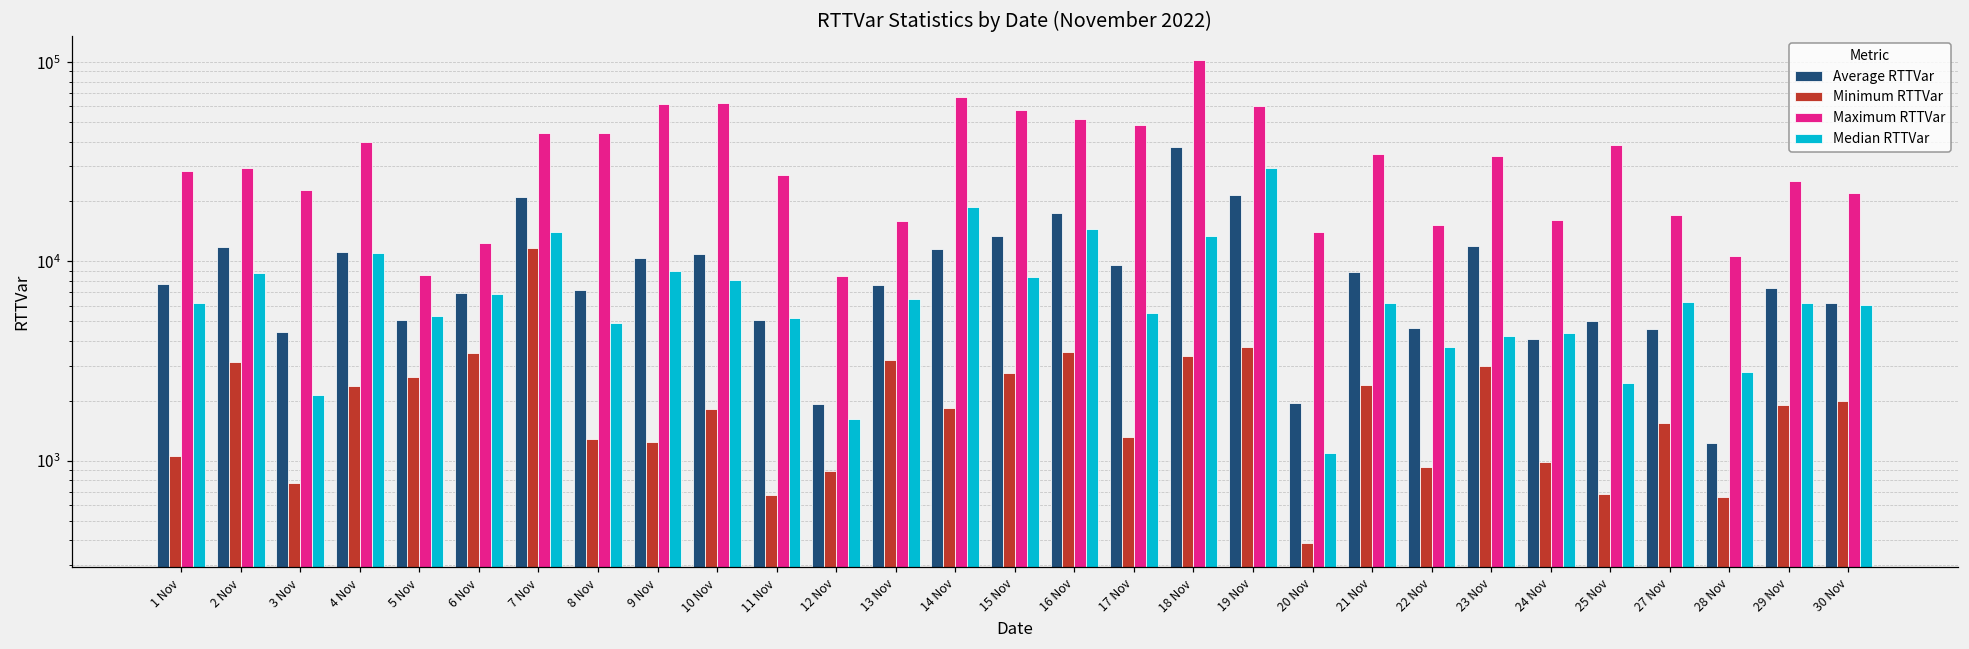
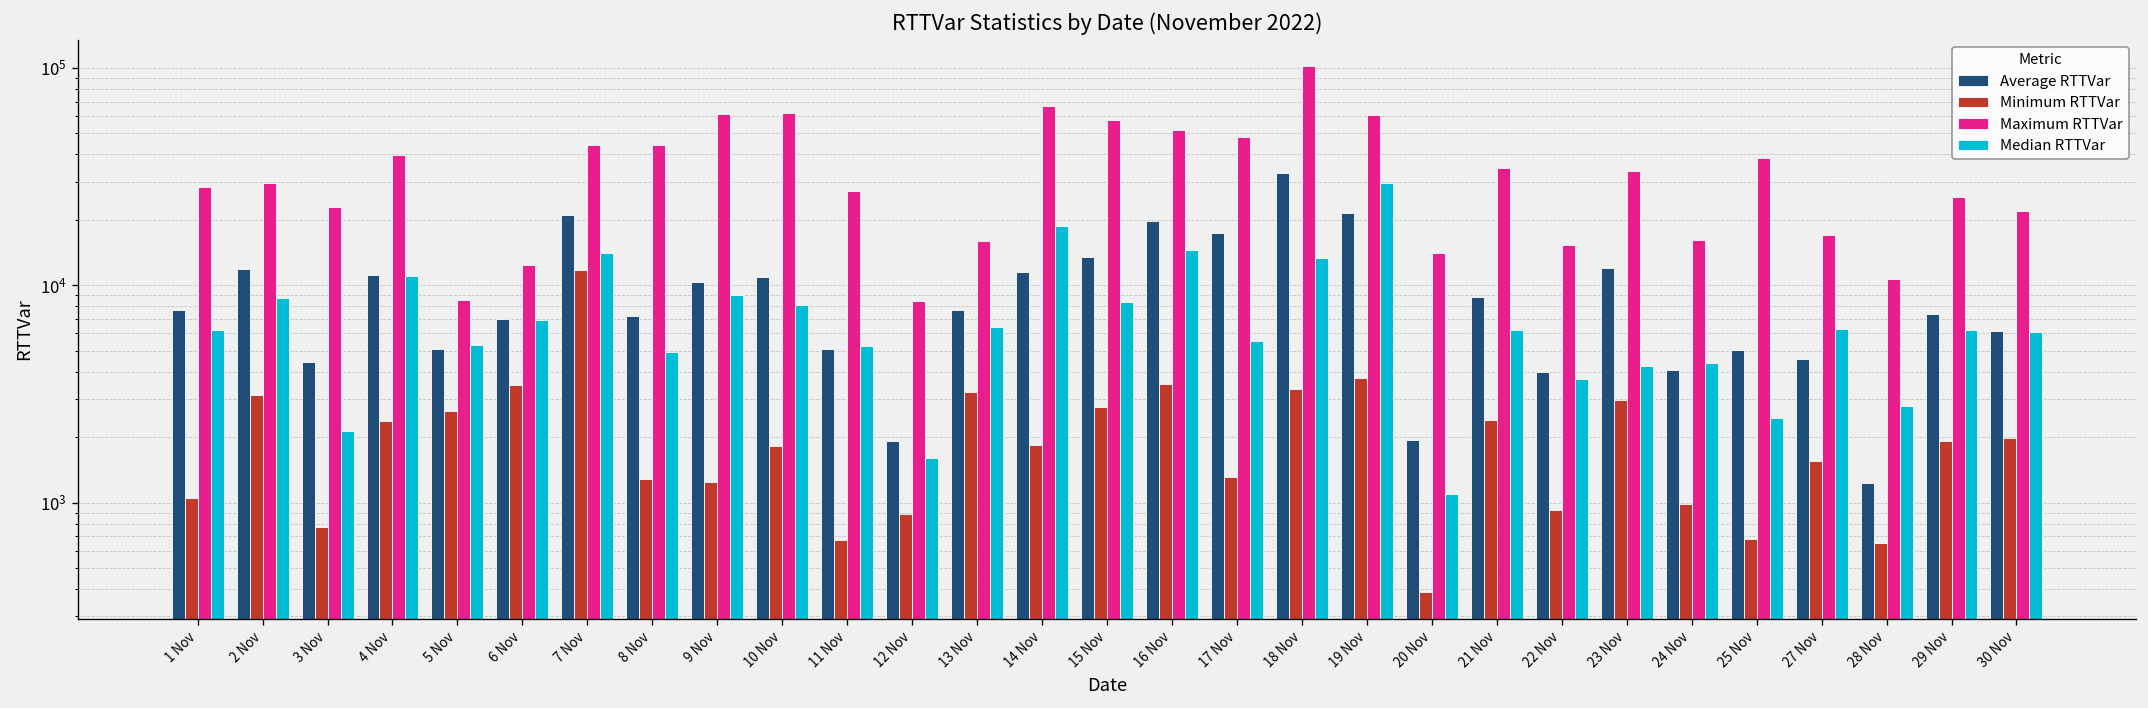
Average RTTVar, 16 Nov: 18000 -> 20000
Average RTTVar, 17 Nov: 10000 -> 17000
Average RTTVar, 18 Nov: 38000 -> 33000
Average RTTVar, 22 Nov: 4700 -> 4000
